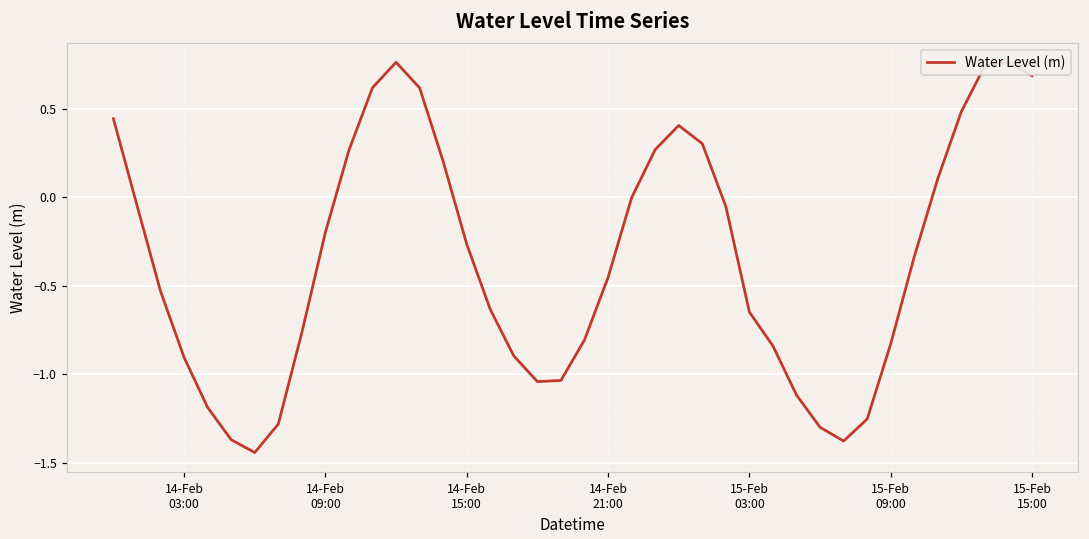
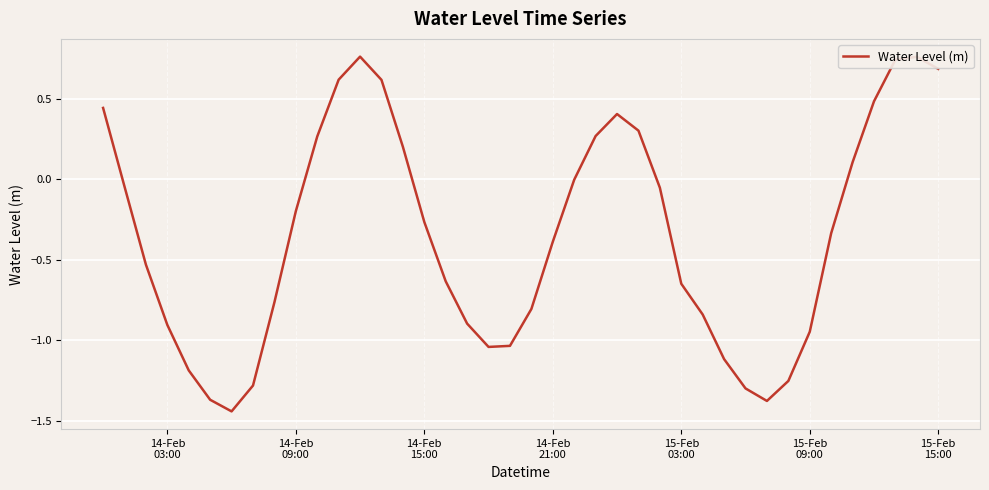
14-Feb 21:00: -0.45 -> -0.39
15-Feb 09:00: -0.83 -> -0.95
